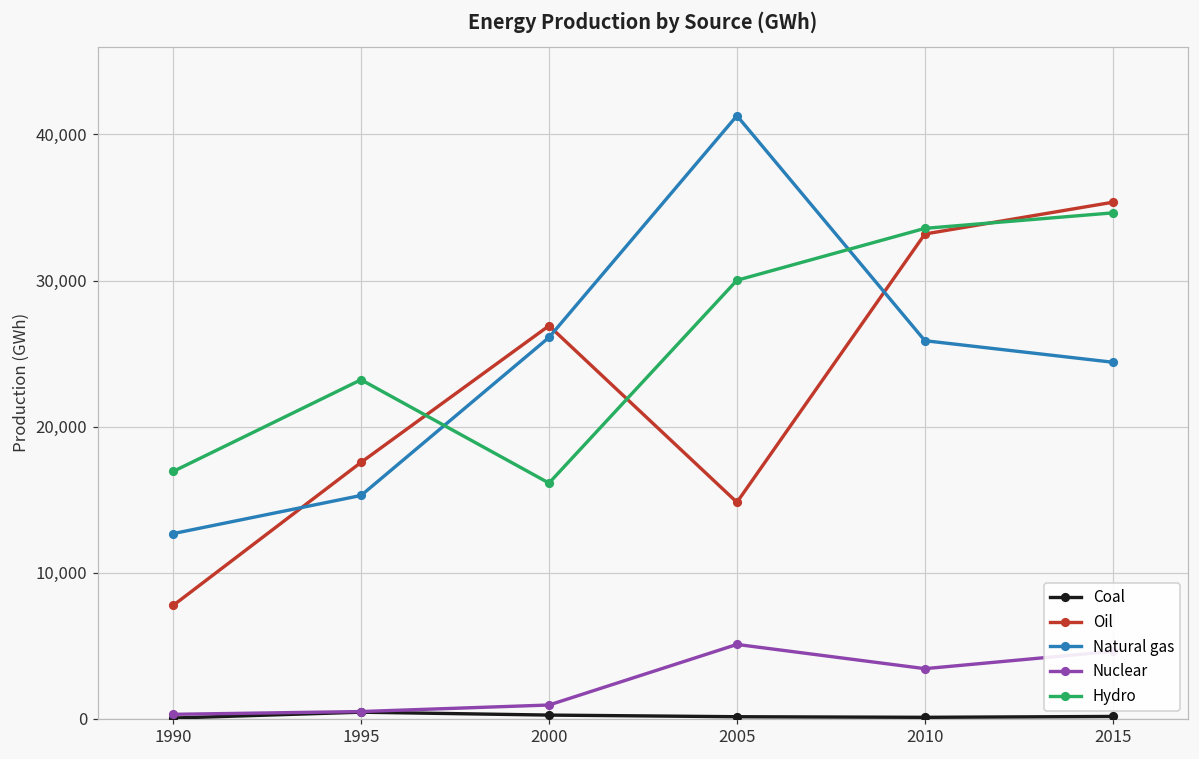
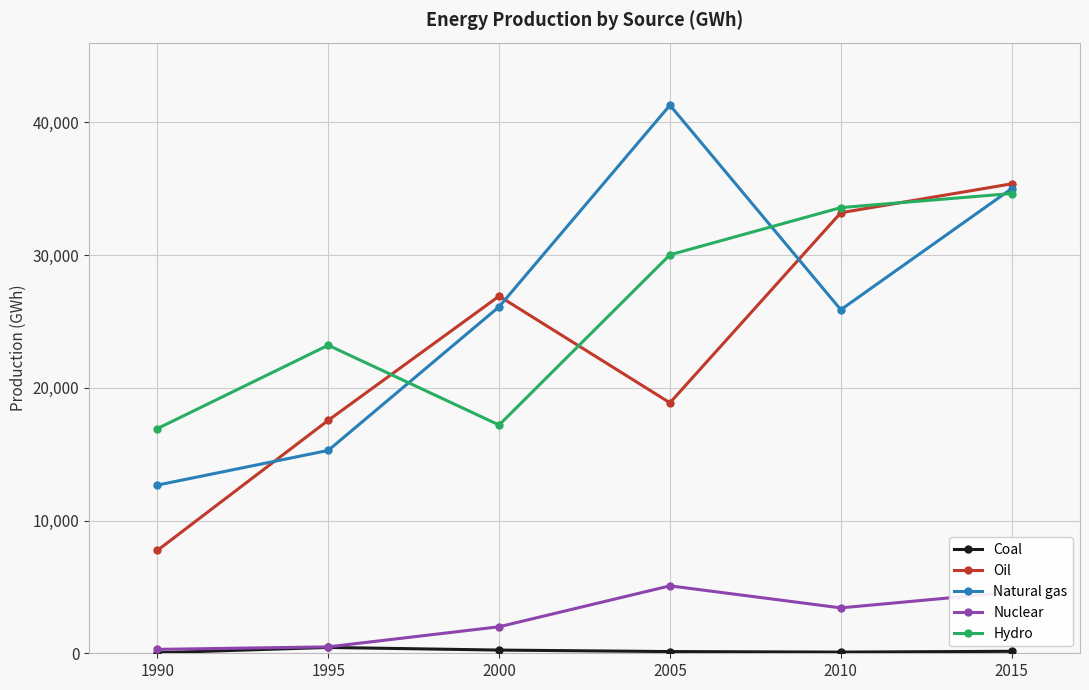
Nuclear, 2000: 900 -> 2,000
Hydro, 2000: 16,100 -> 17,200
Oil, 2005: 14,800 -> 18,900
Natural gas, 2015: 24,400 -> 35,000
